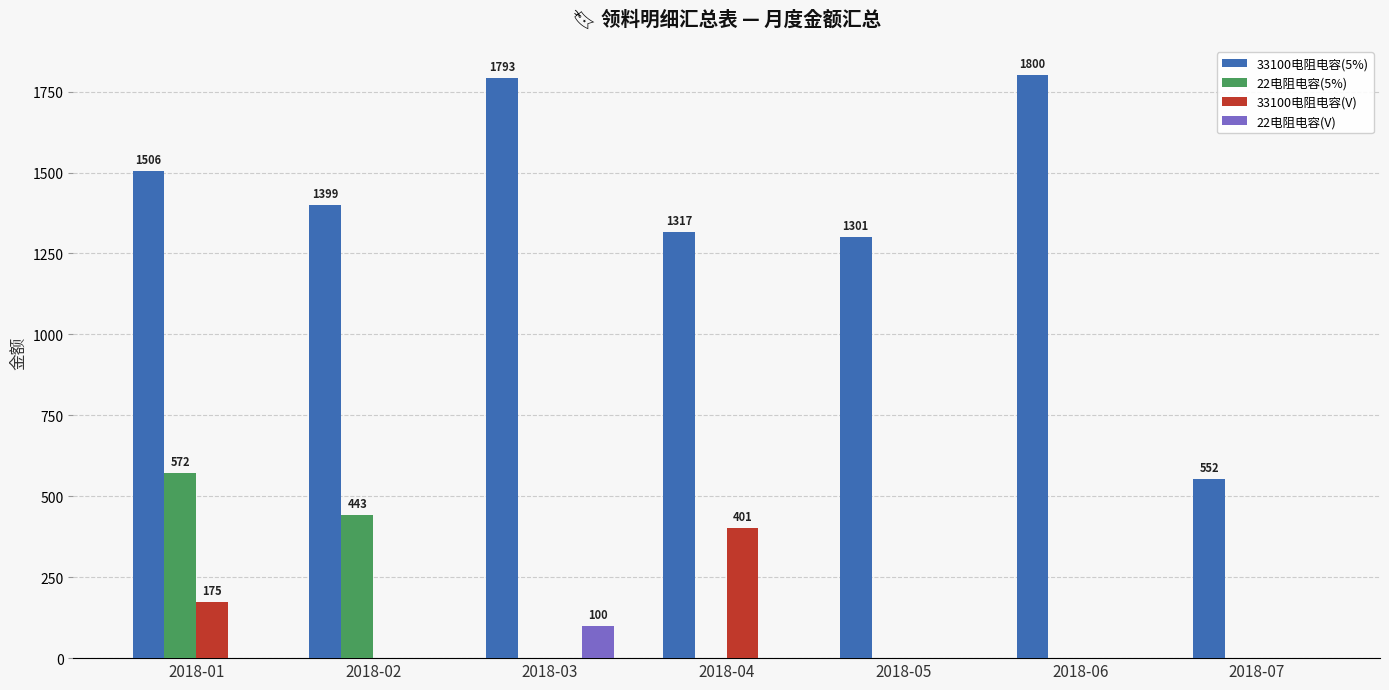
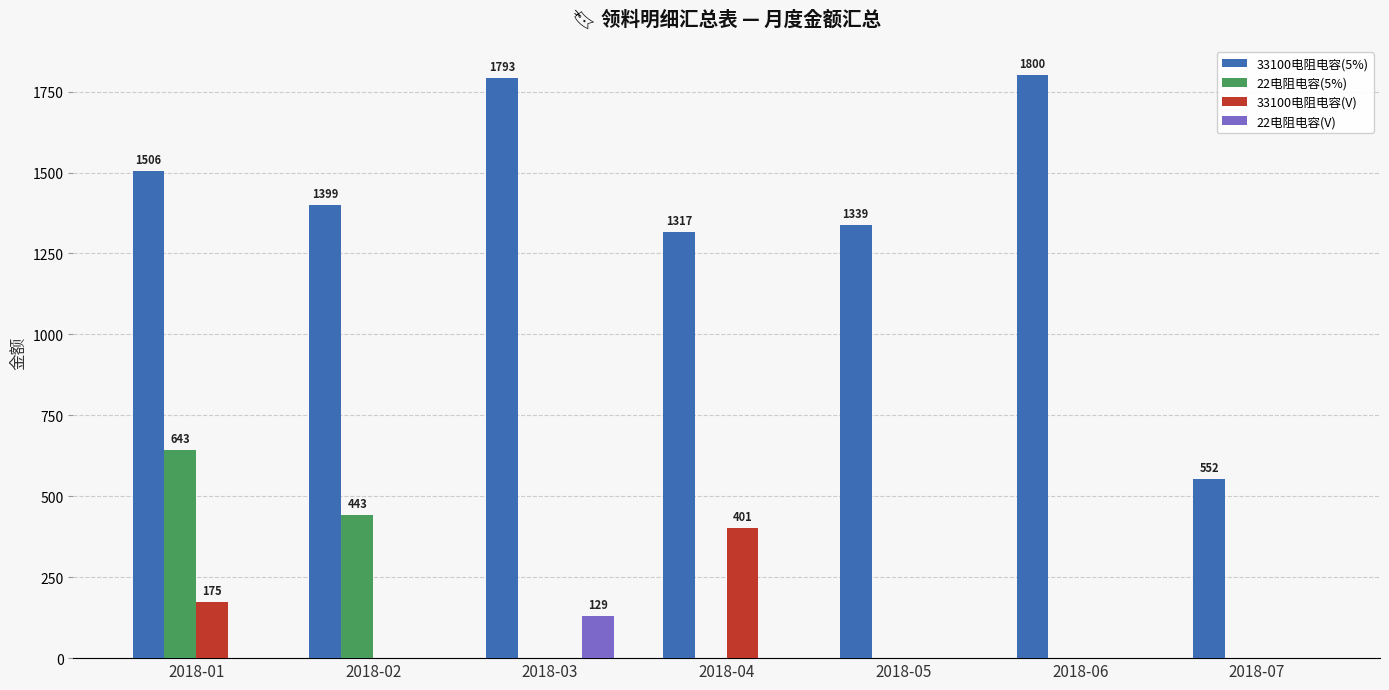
22电阻电容(5%), 2018-01: 572 -> 643
22电阻电容(V), 2018-03: 100 -> 129
33100电阻电容(5%), 2018-05: 1301 -> 1339
